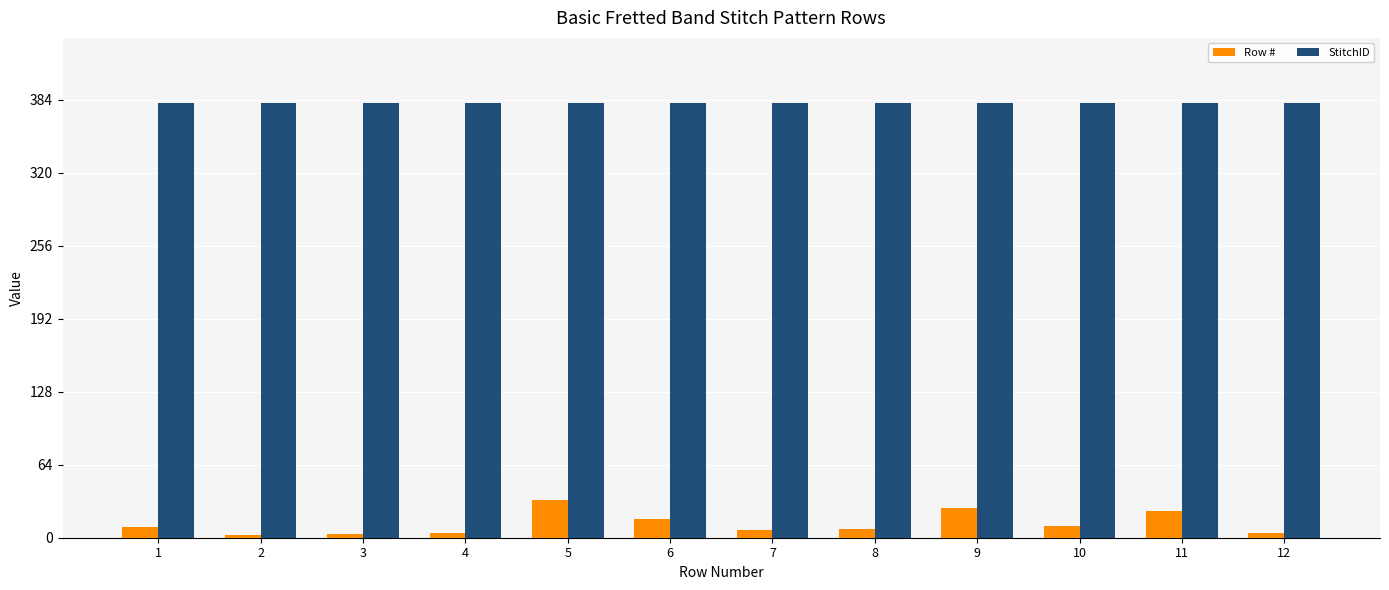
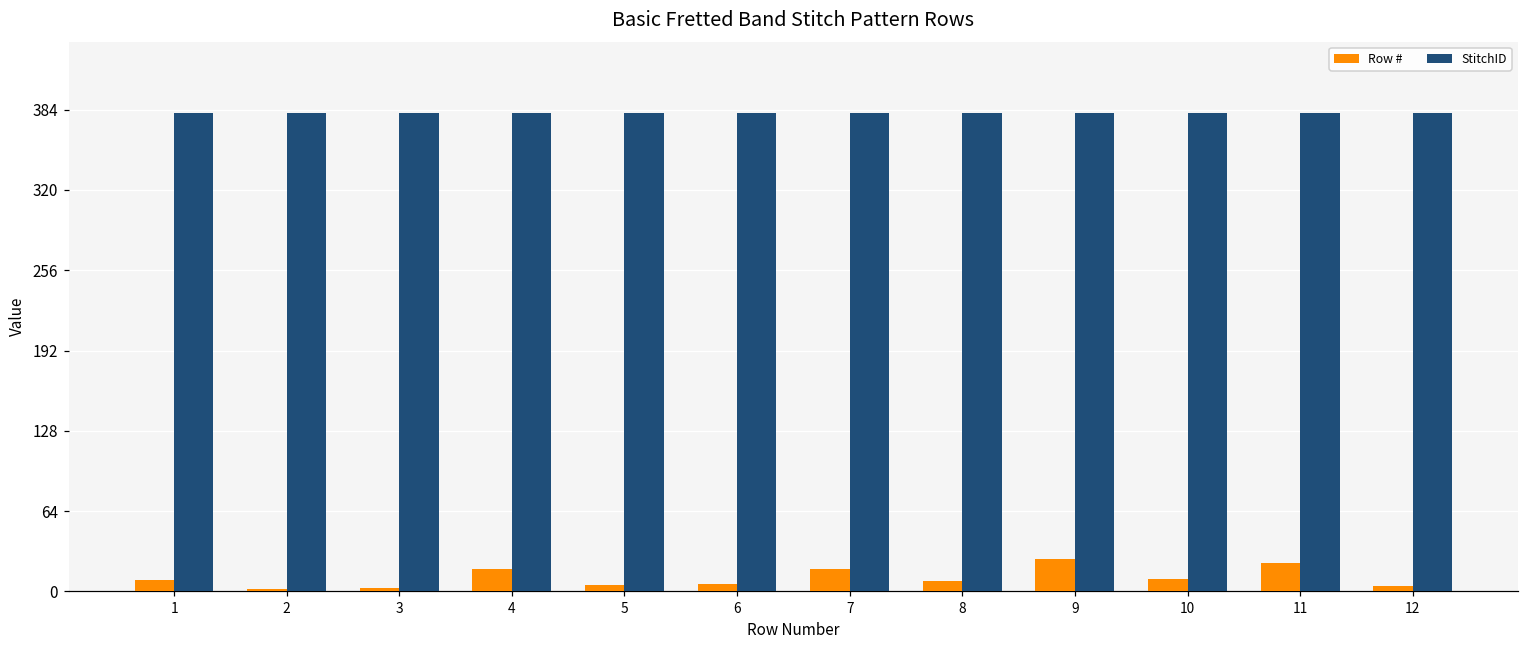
Row #, 4: 4 -> 18
Row #, 5: 33 -> 5
Row #, 6: 16 -> 6
Row #, 7: 7 -> 18
